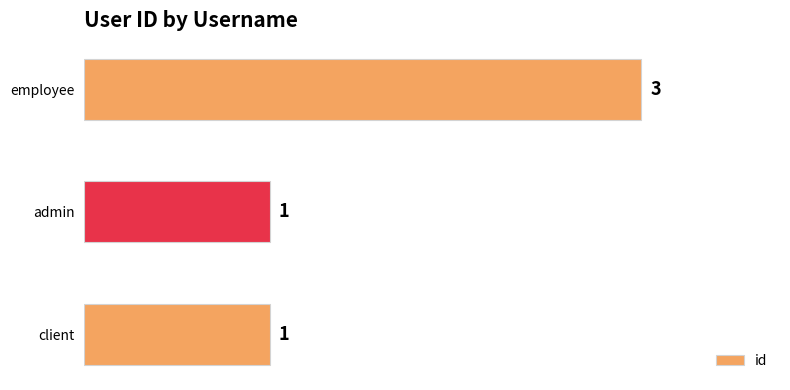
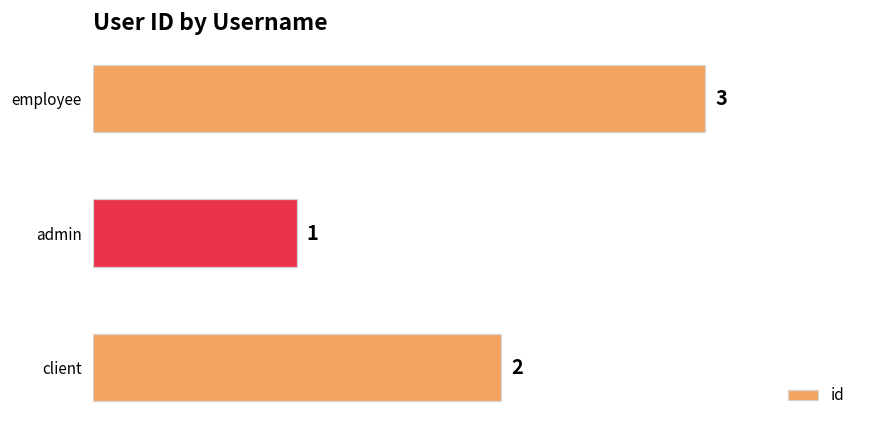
client: 1 -> 2
